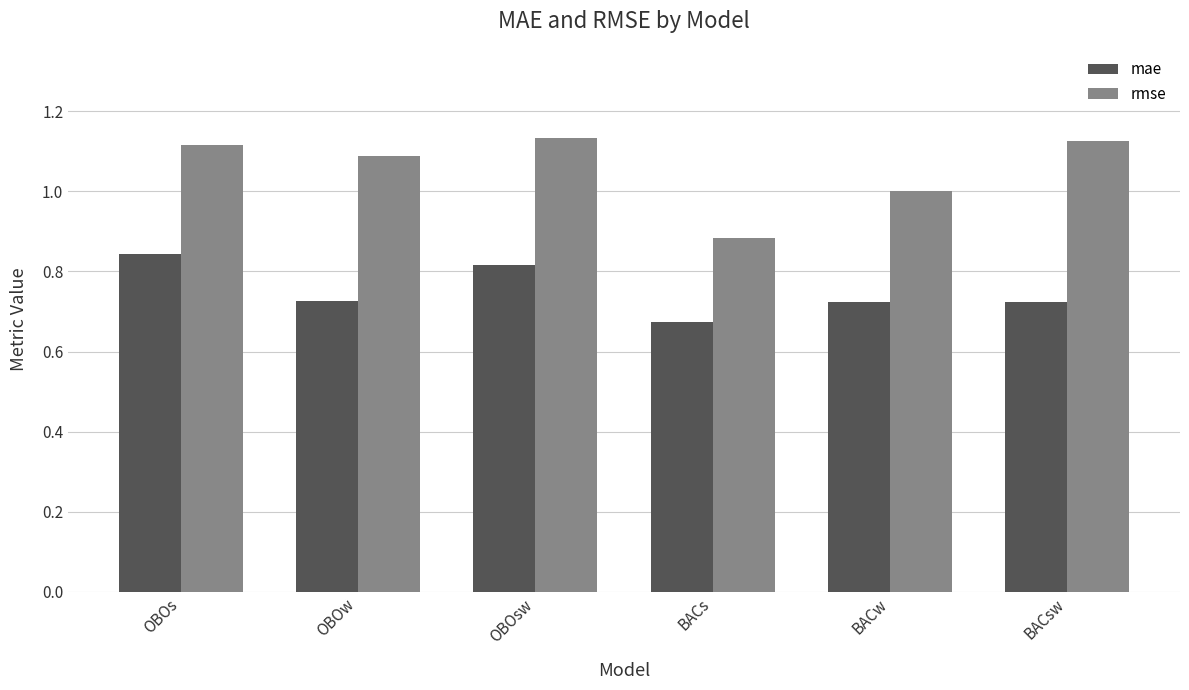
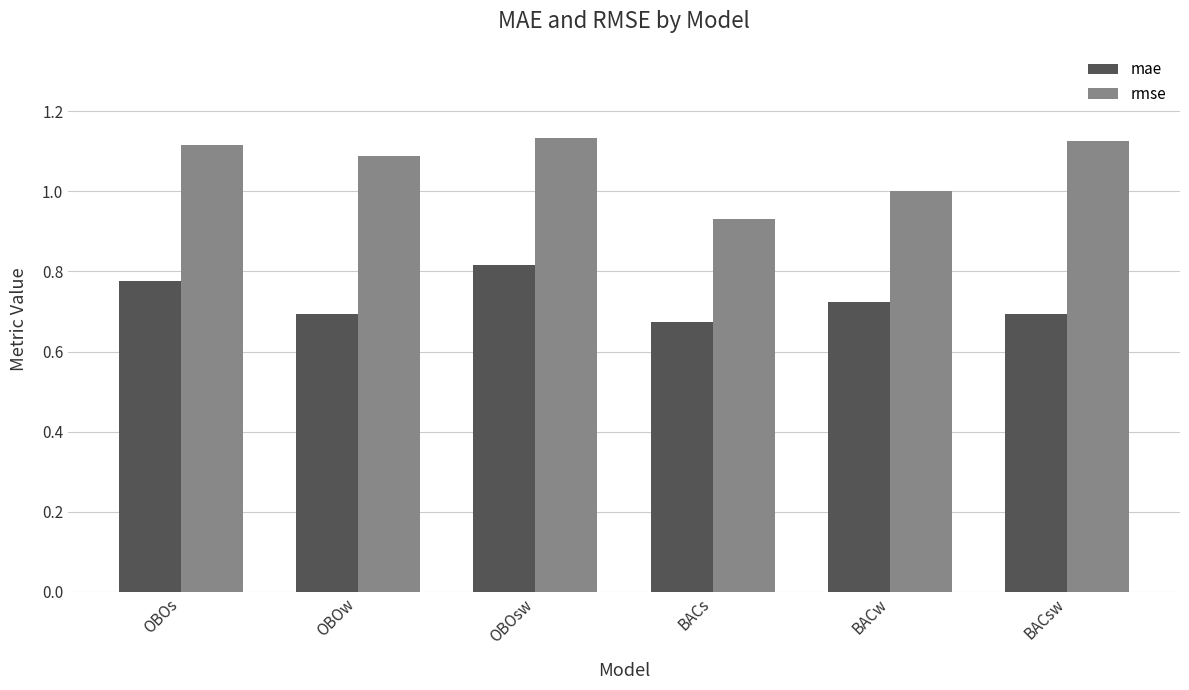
mae, OBOs: 0.84 -> 0.77
mae, OBOw: 0.73 -> 0.69
rmse, BACs: 0.88 -> 0.93
mae, BACsw: 0.72 -> 0.69
